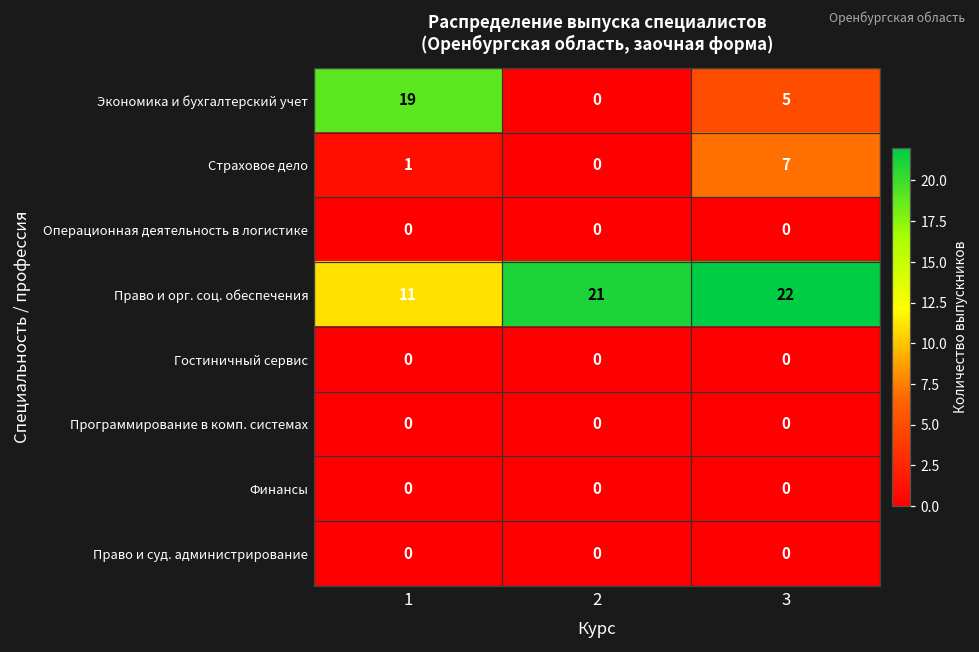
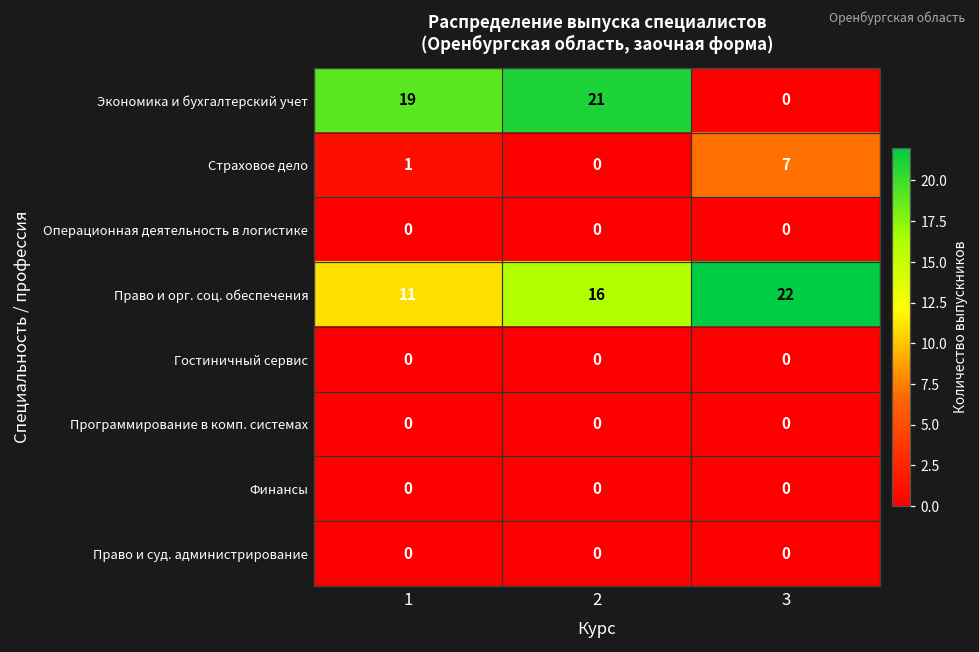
Экономика и бухгалтерский учет, 2: 0 -> 21
Экономика и бухгалтерский учет, 3: 5 -> 0
Право и орг. соц. обеспечения, 2: 21 -> 16
